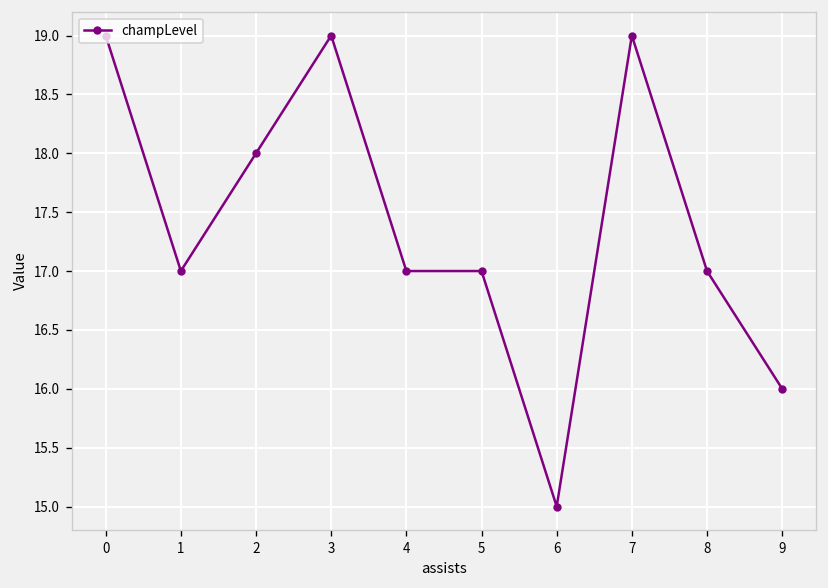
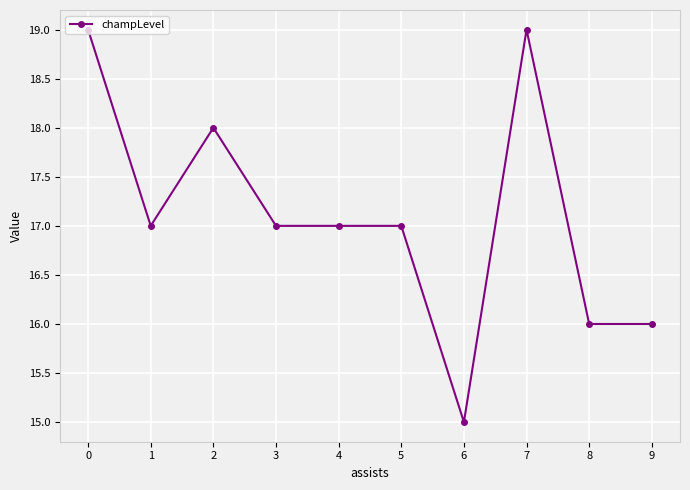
3: 19 -> 17
8: 17 -> 16
